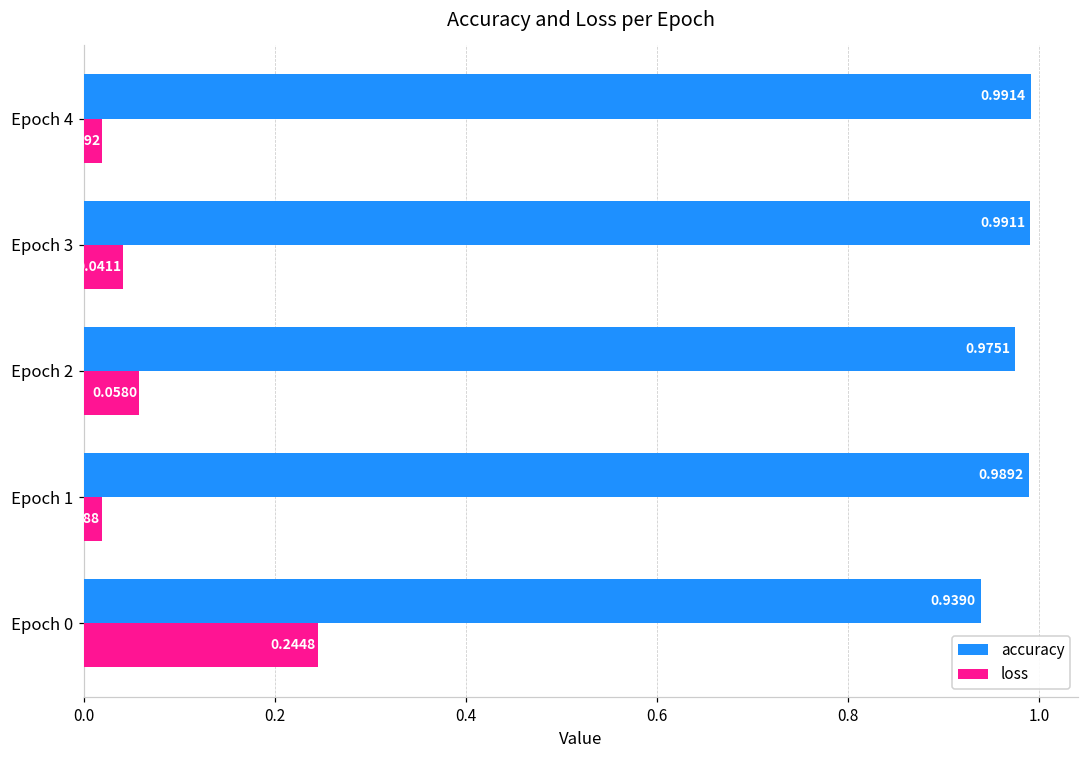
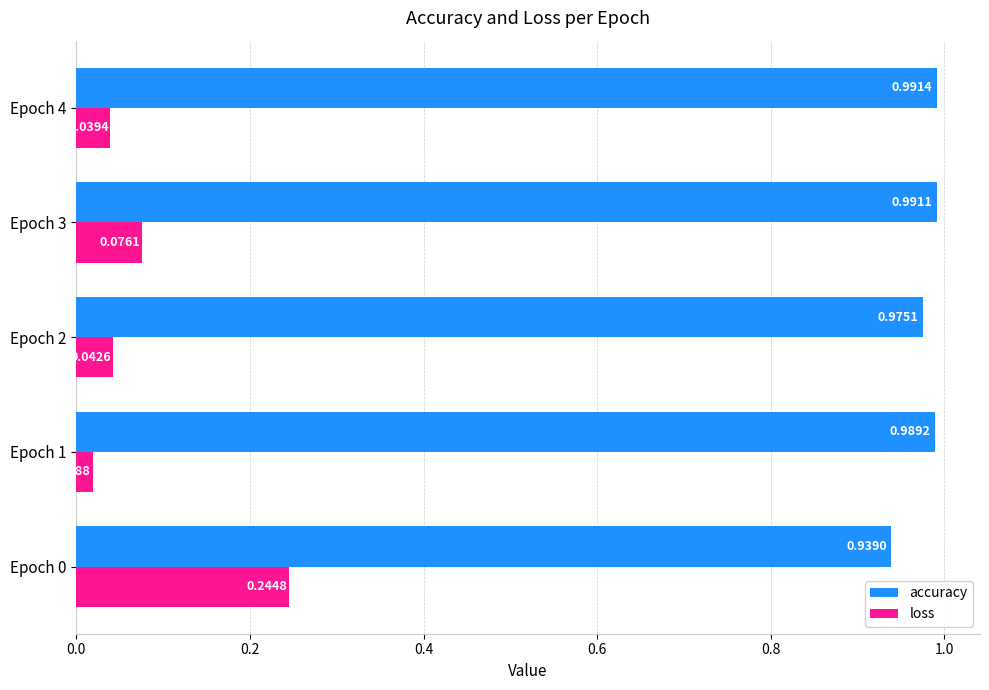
loss, Epoch 4: 0.02 -> 0.04
loss, Epoch 3: 0.0411 -> 0.0761
loss, Epoch 2: 0.0580 -> 0.0426
